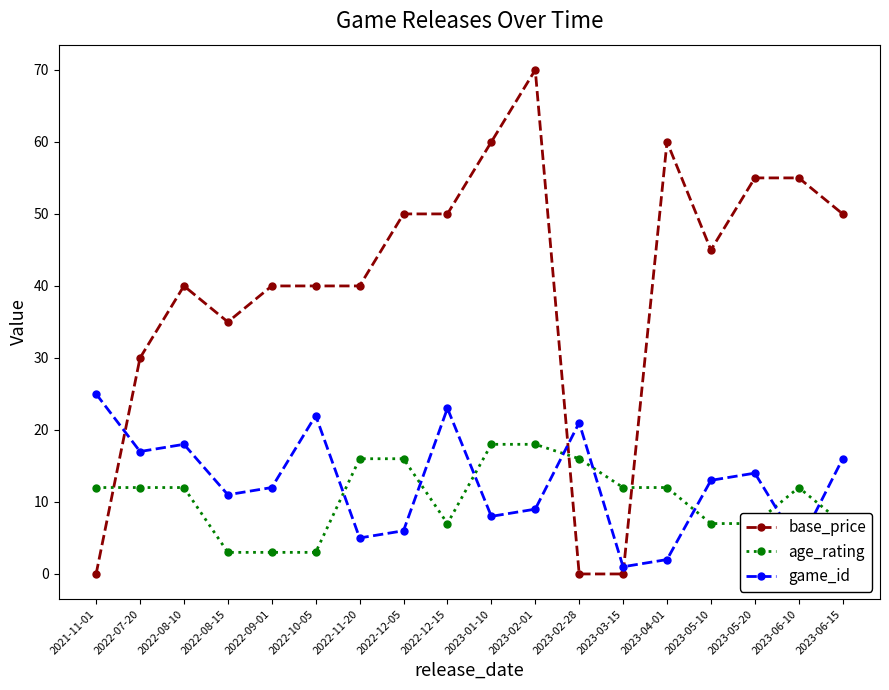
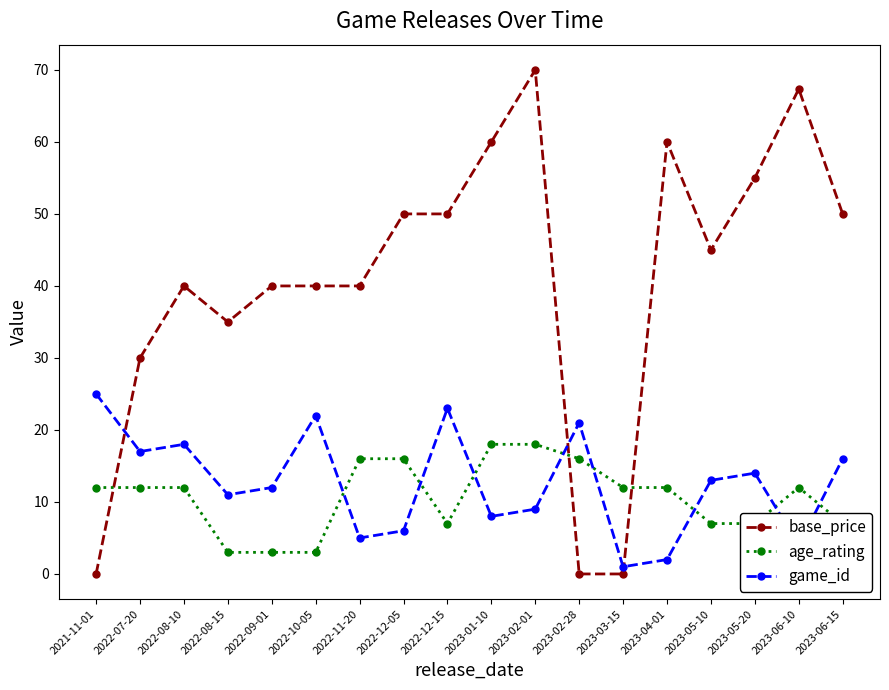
base_price, 2023-06-10: 55 -> 67
